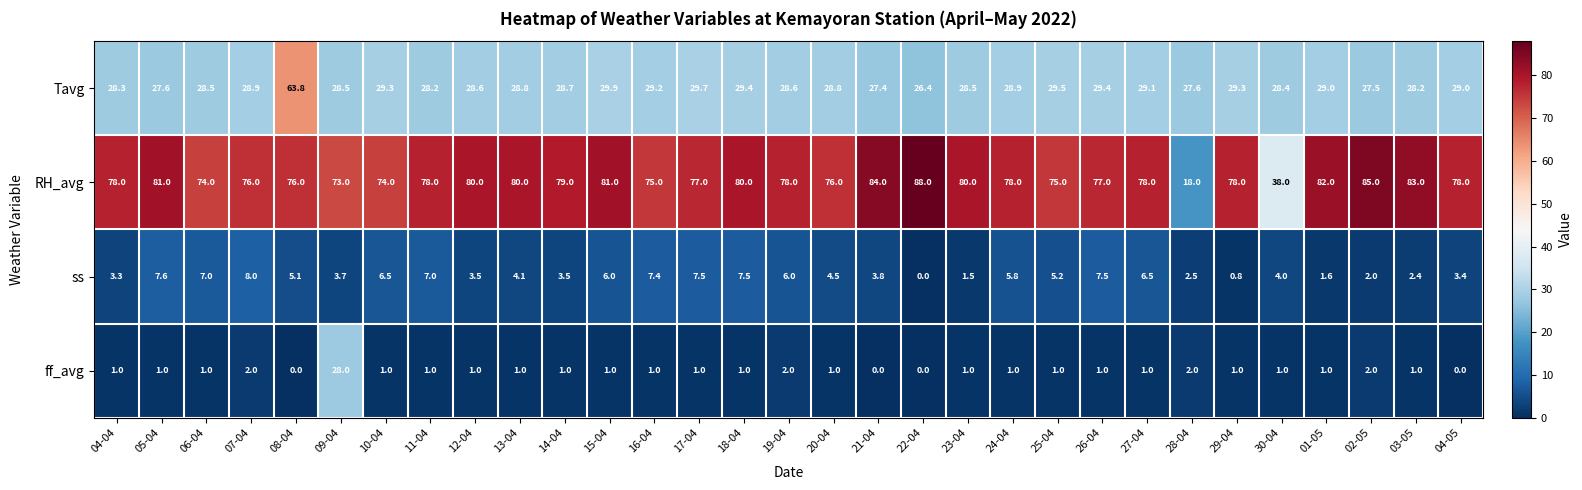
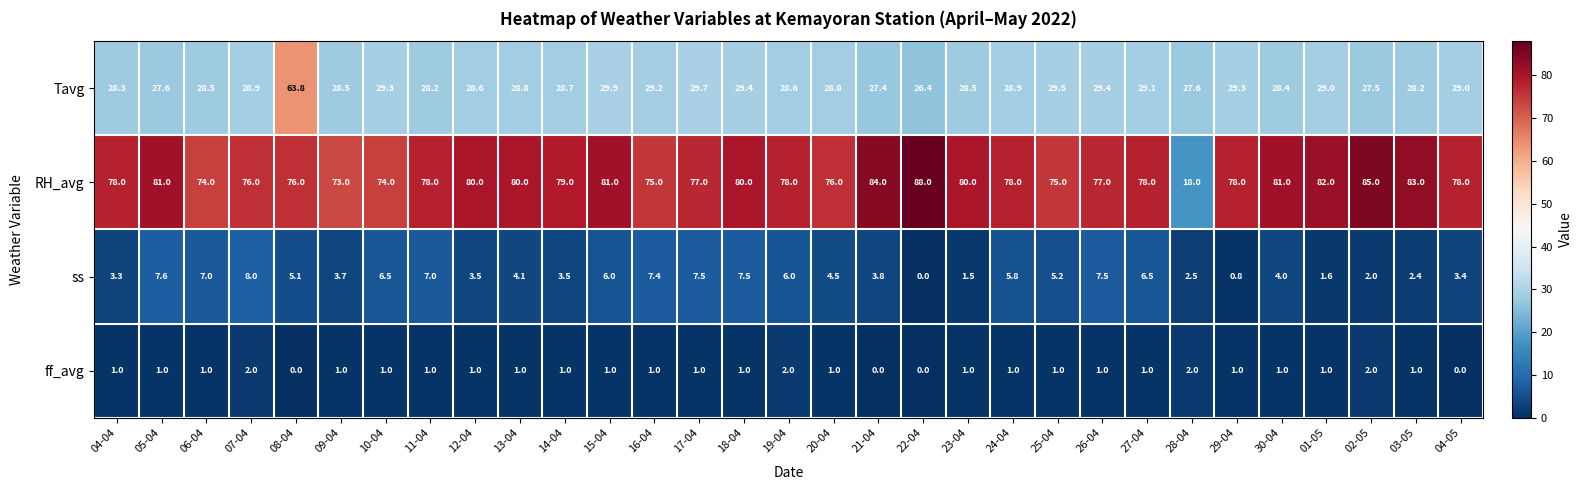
RH_avg, 30-04: 38.0 -> 81.0
ff_avg, 09-04: 28.0 -> 1.0
